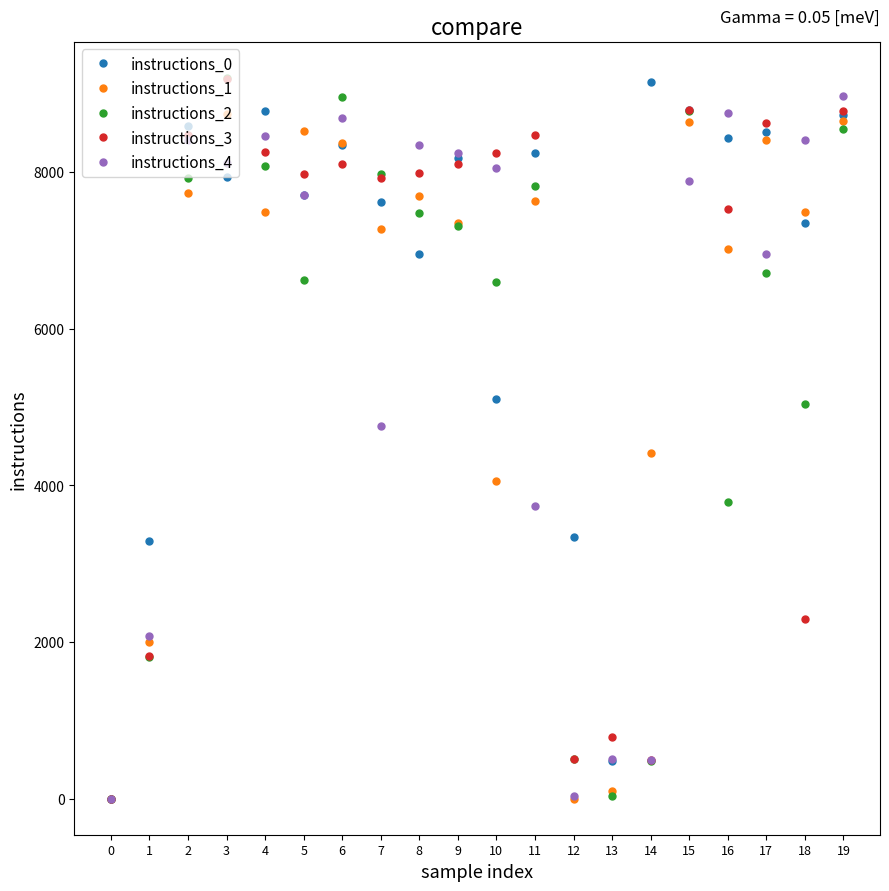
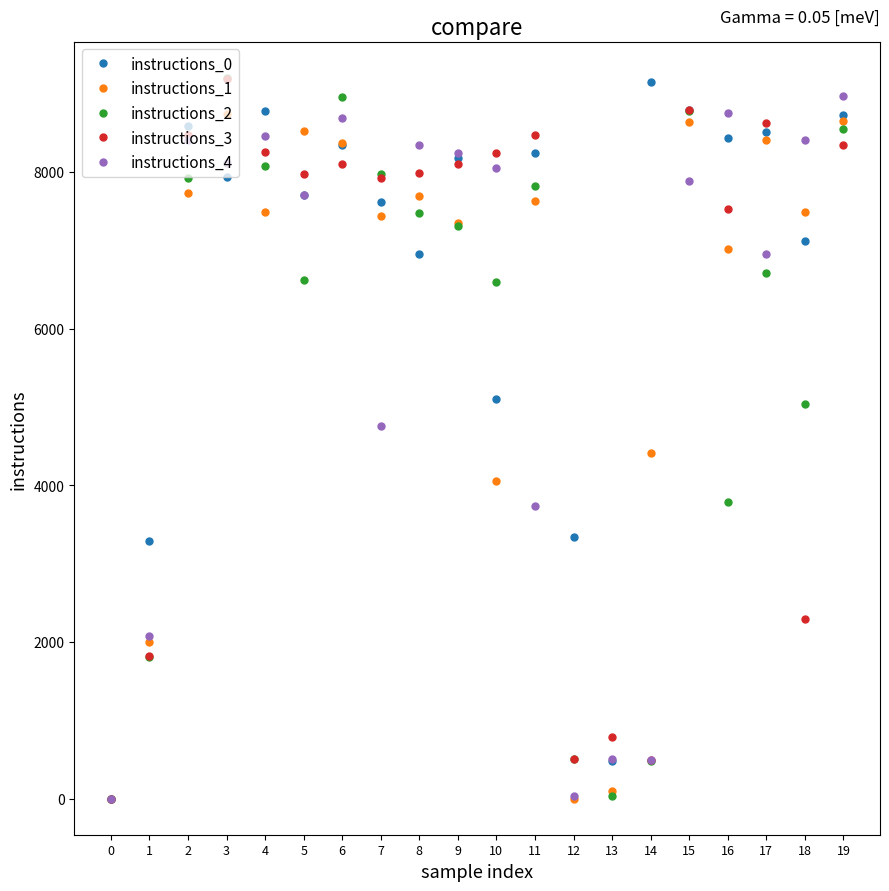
instructions_1, 7: 7300 -> 7400
instructions_0, 18: 7400 -> 7100
instructions_3, 19: 8800 -> 8300
